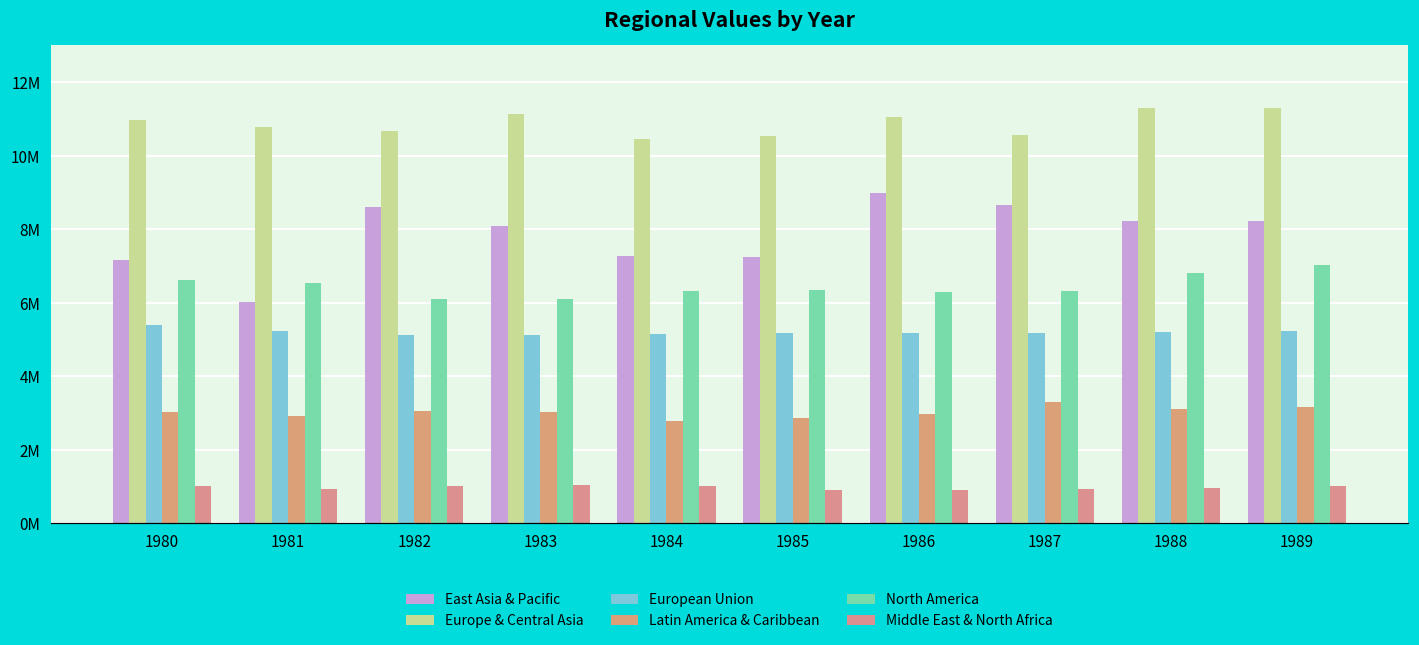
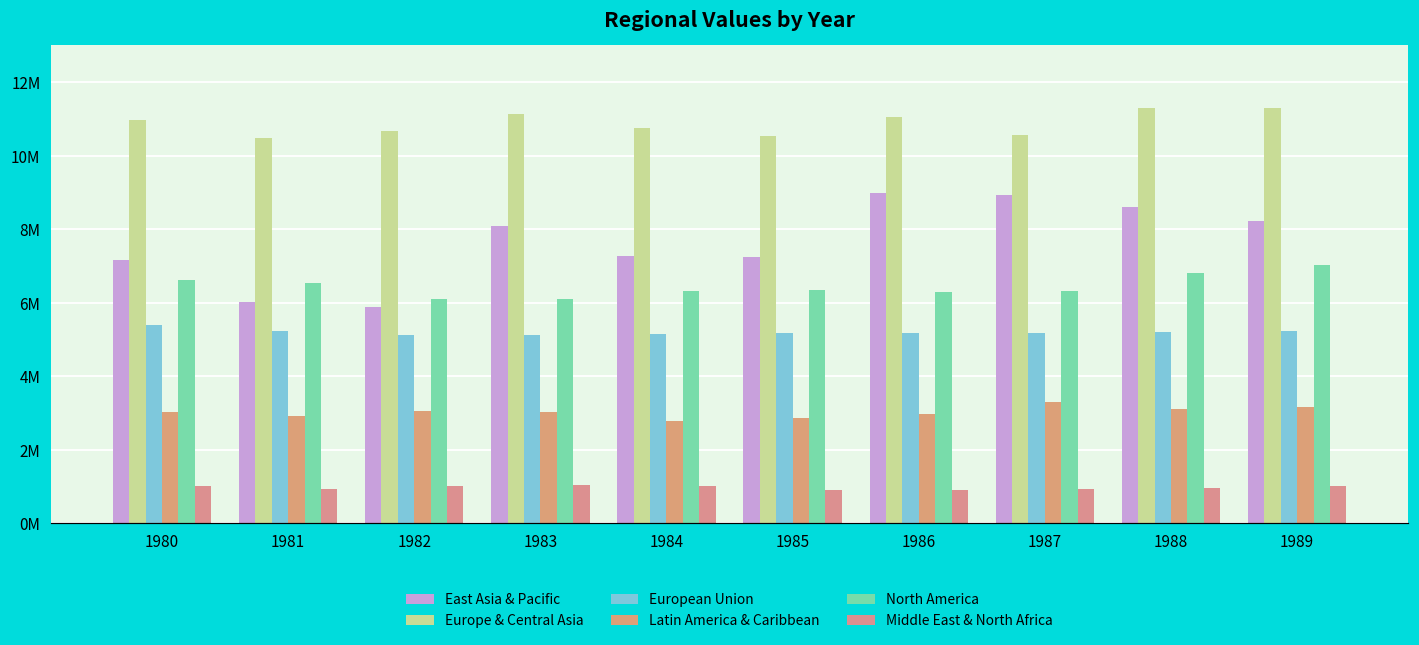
Europe & Central Asia, 1981: 10800000 -> 10500000
East Asia & Pacific, 1982: 8600000 -> 5900000
Europe & Central Asia, 1984: 10500000 -> 10800000
East Asia & Pacific, 1987: 8600000 -> 8900000
East Asia & Pacific, 1988: 8200000 -> 8600000
